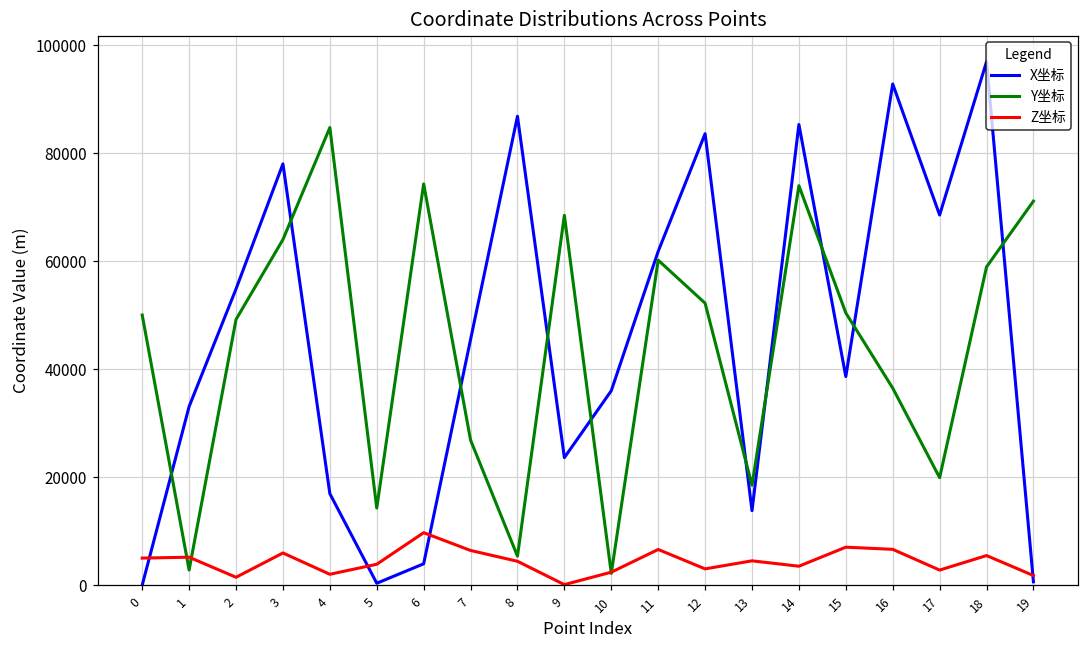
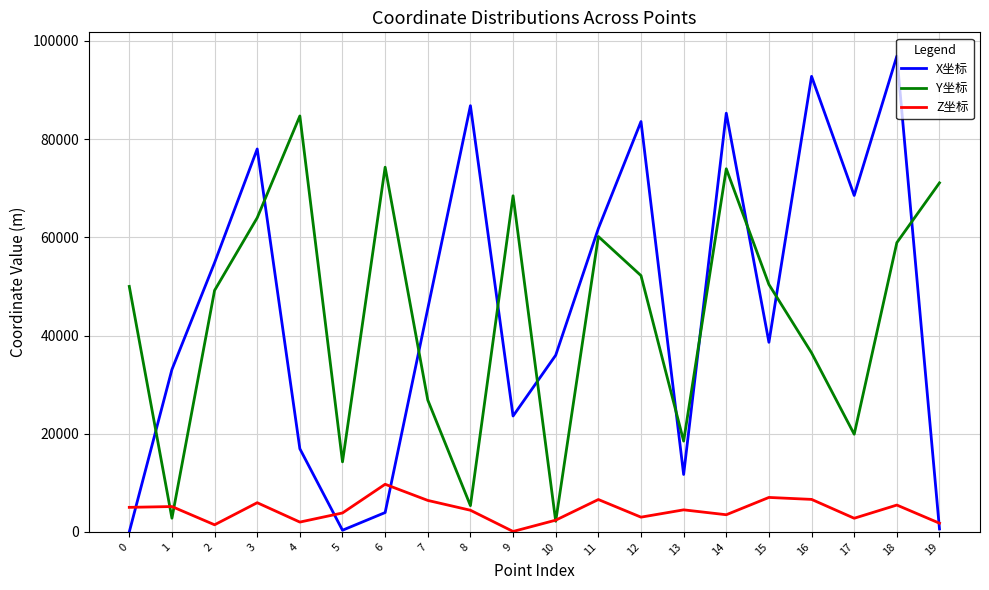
X坐标, 13: 14000 -> 12000
